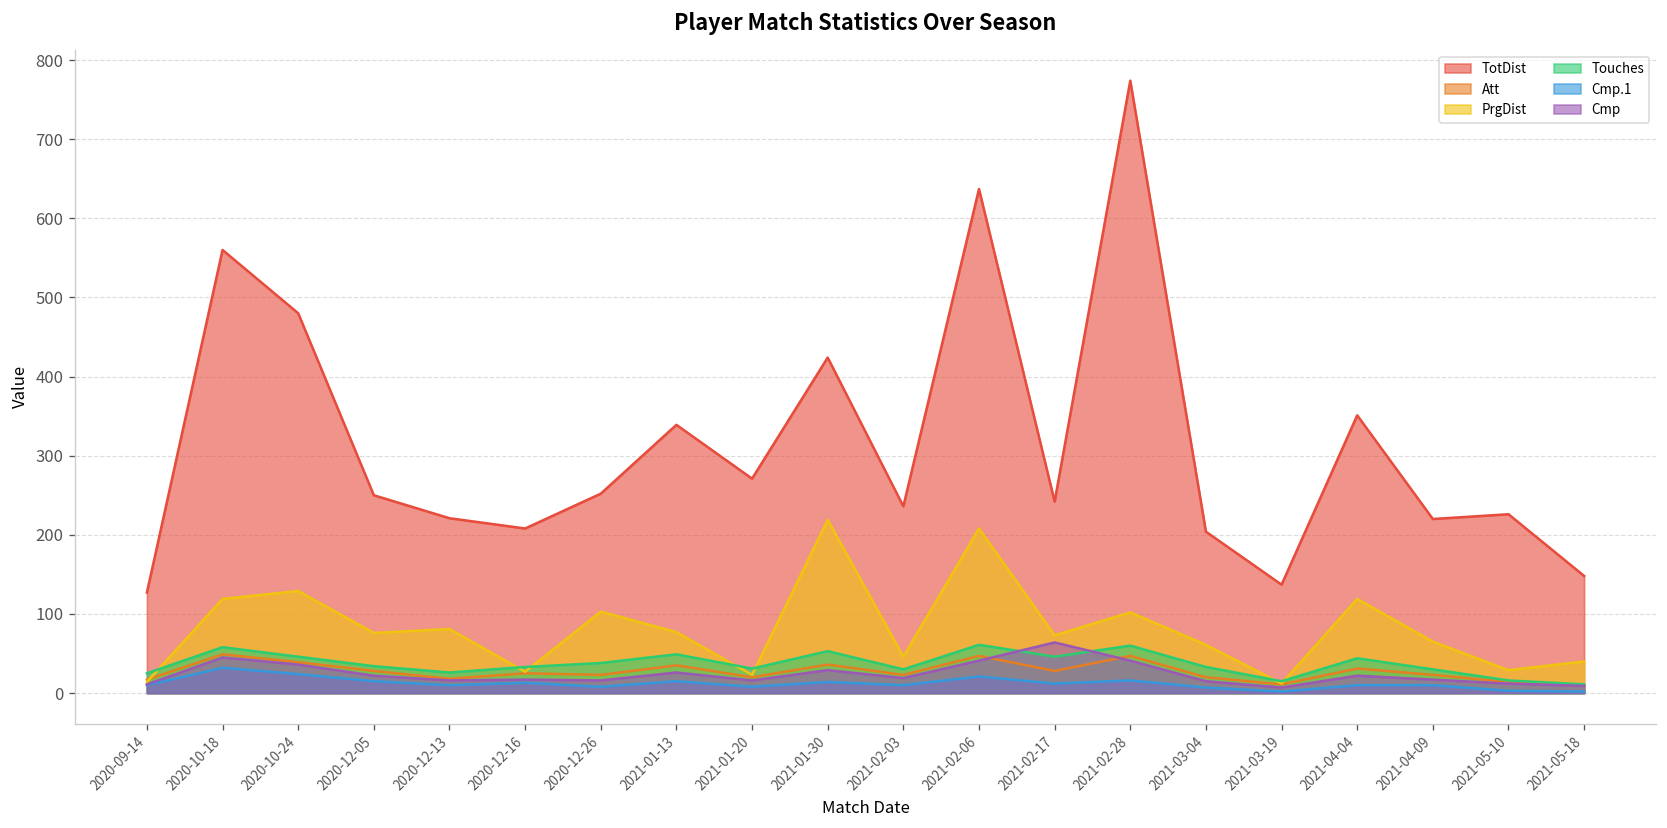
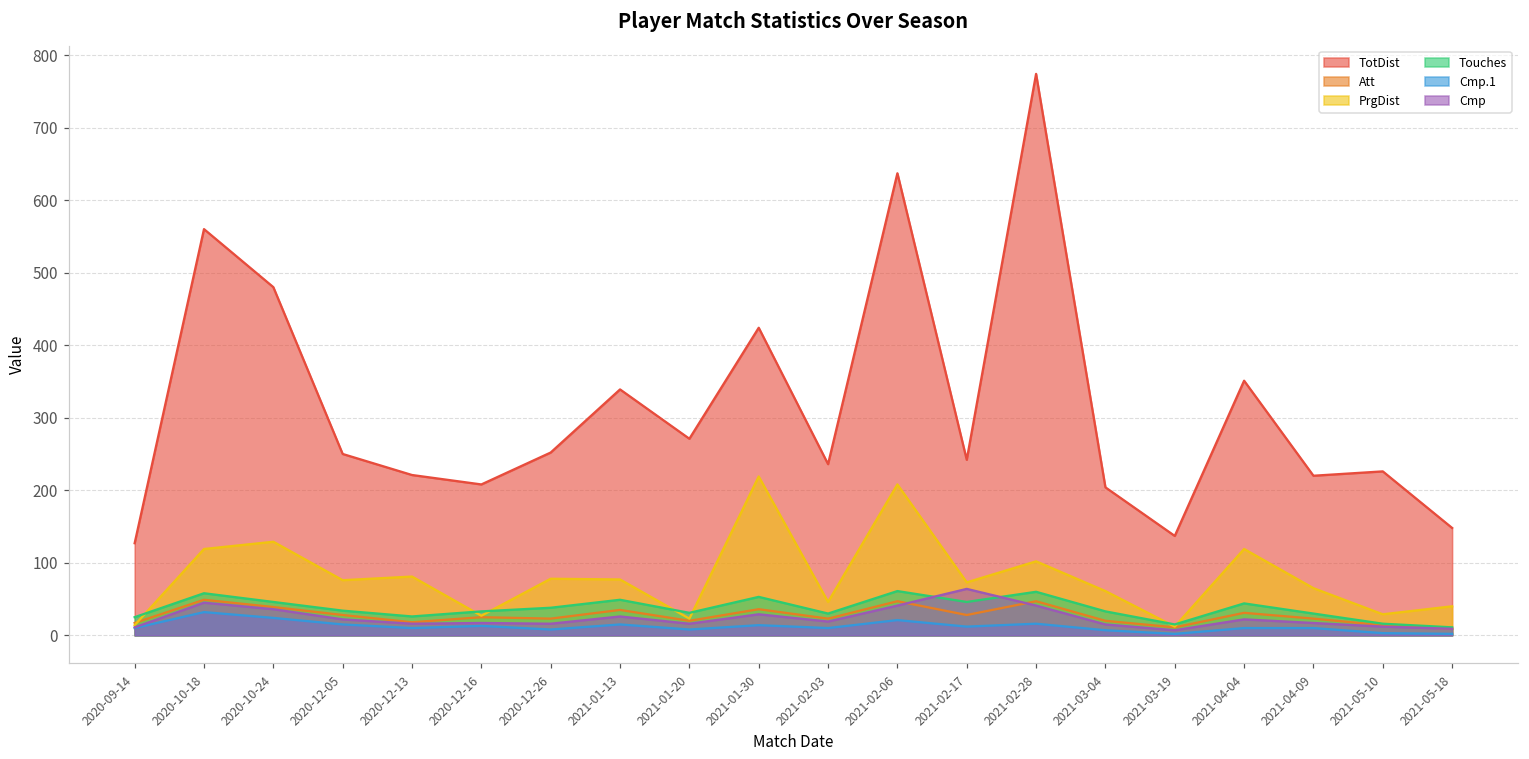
PrgDist, 2020-12-26: 100 -> 80
